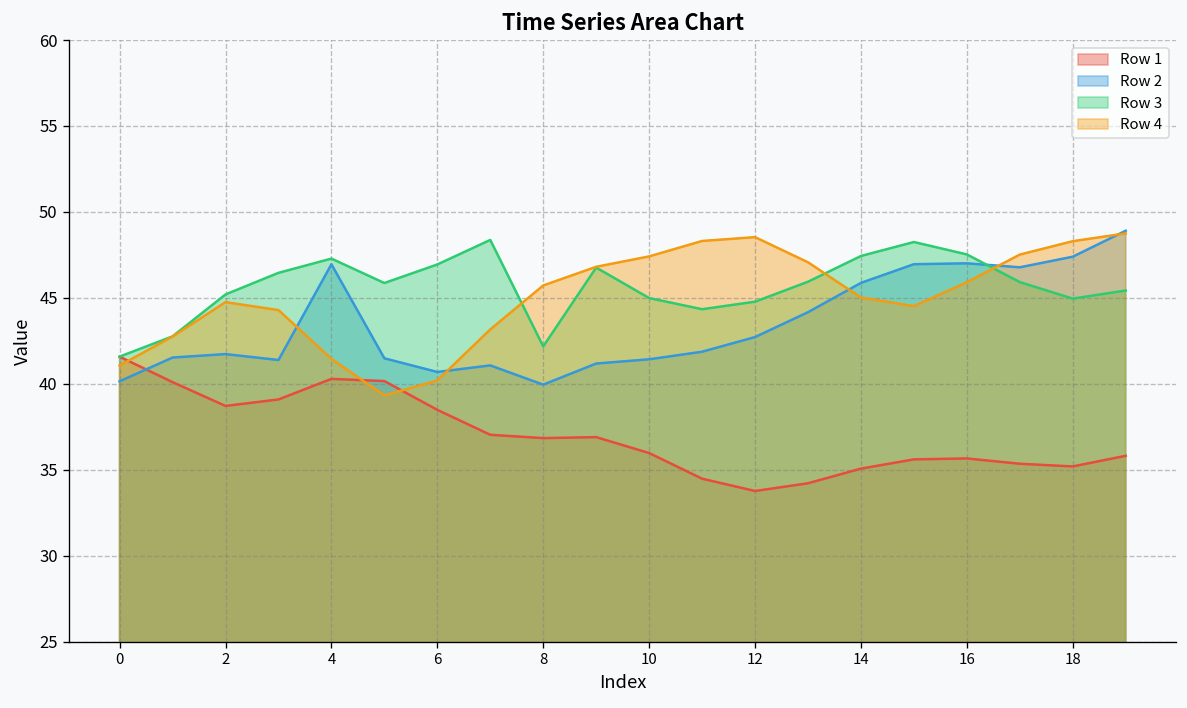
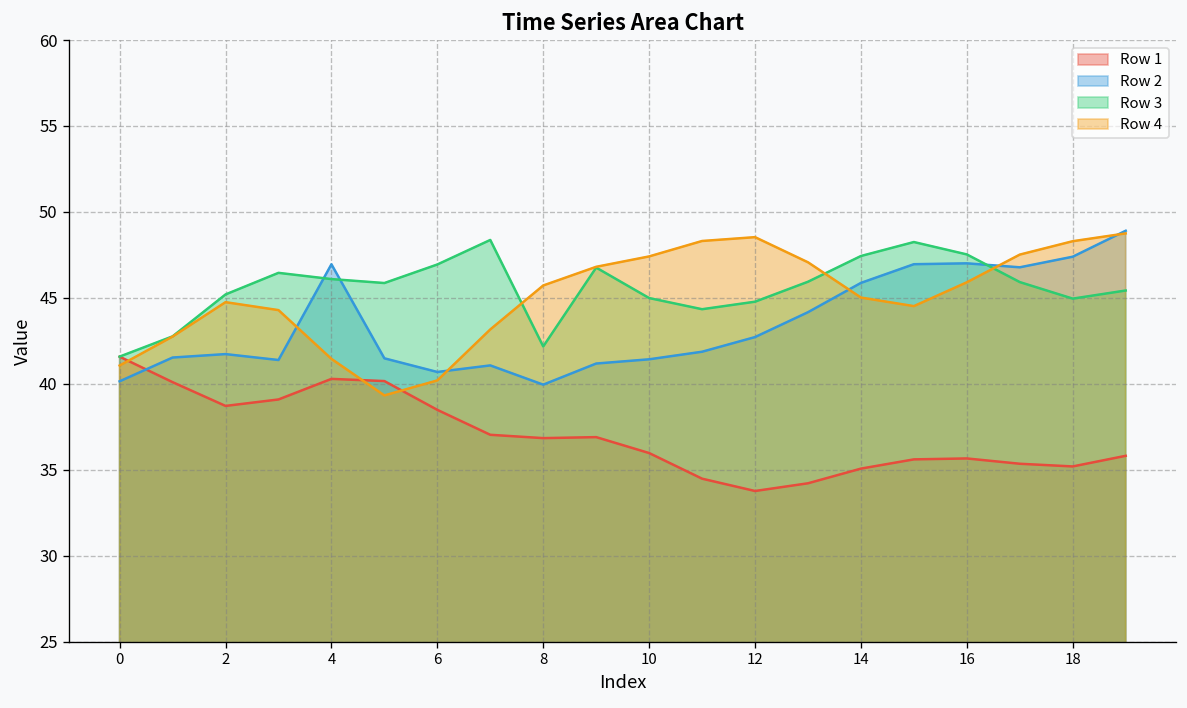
Row 3, 4: 47.3 -> 46.1
